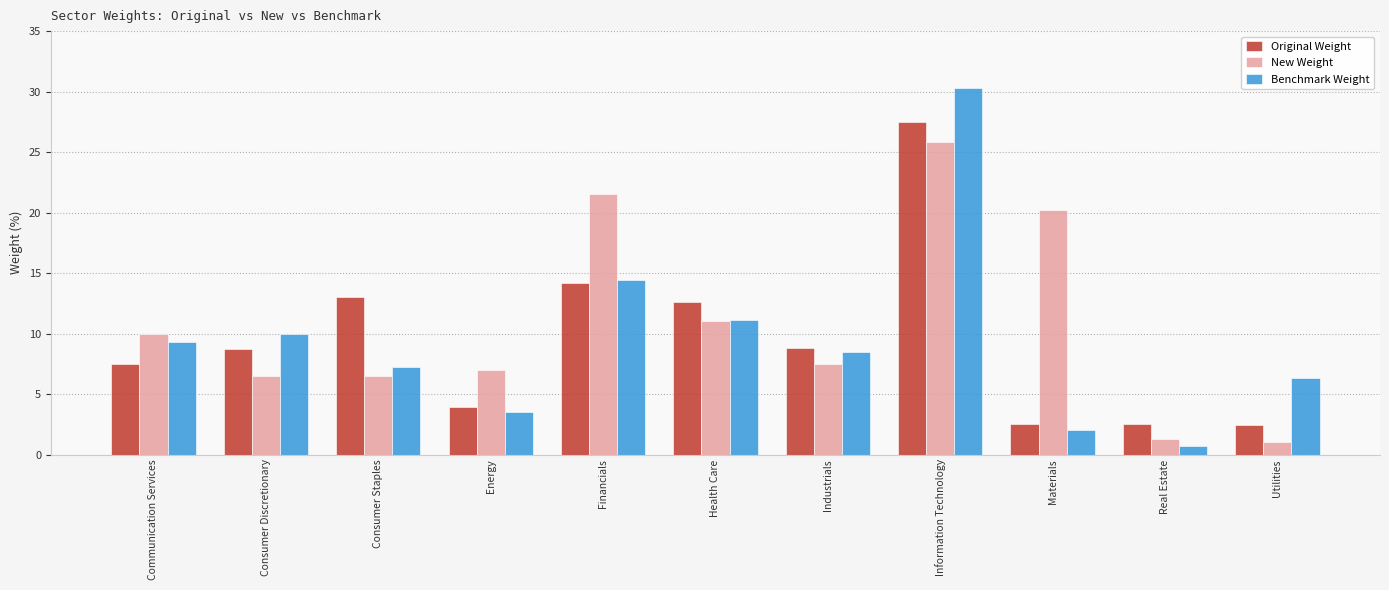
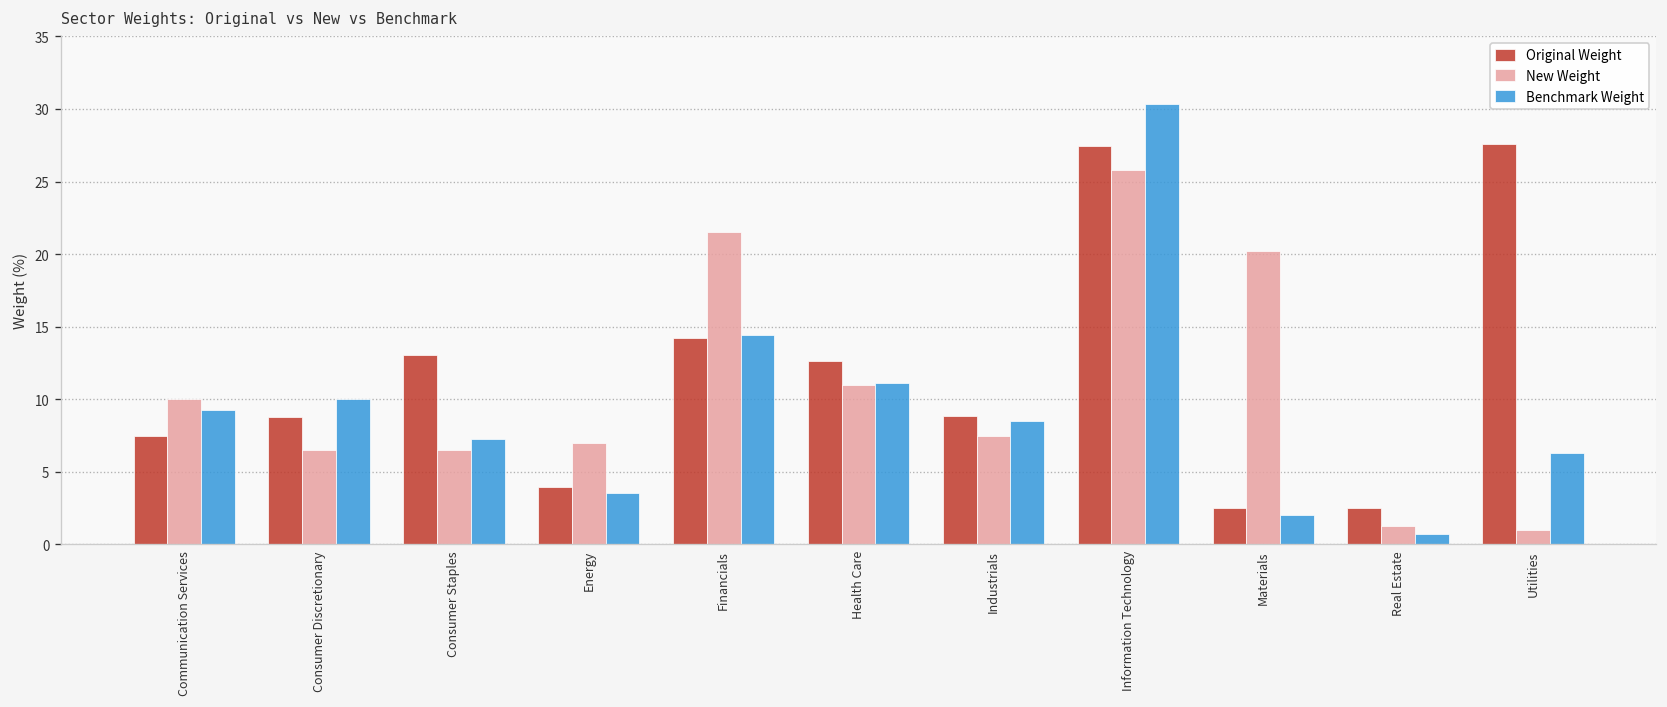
Original Weight, Utilities: 2.5 -> 27.6
